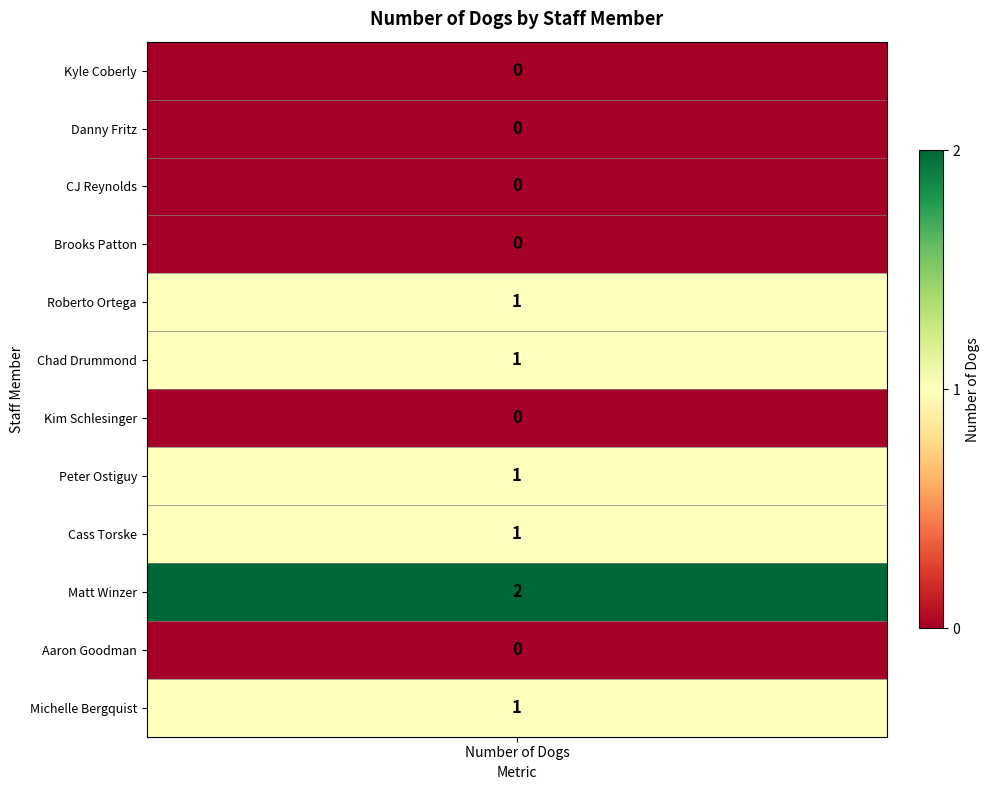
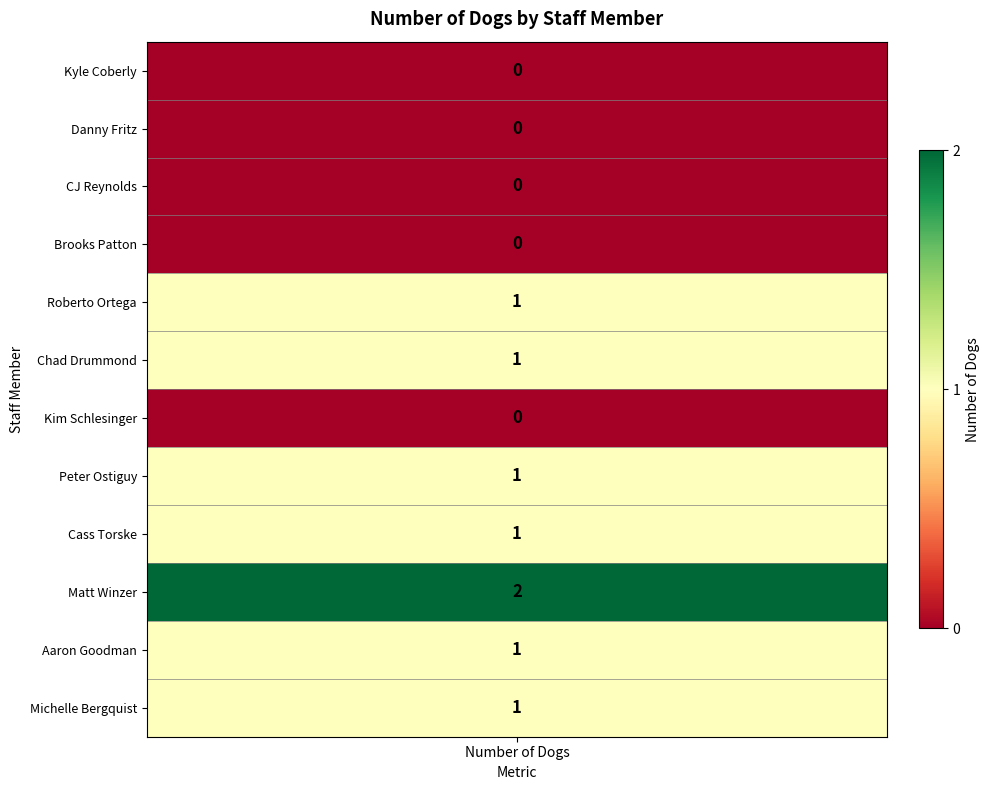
Aaron Goodman, Number of Dogs: 0 -> 1
